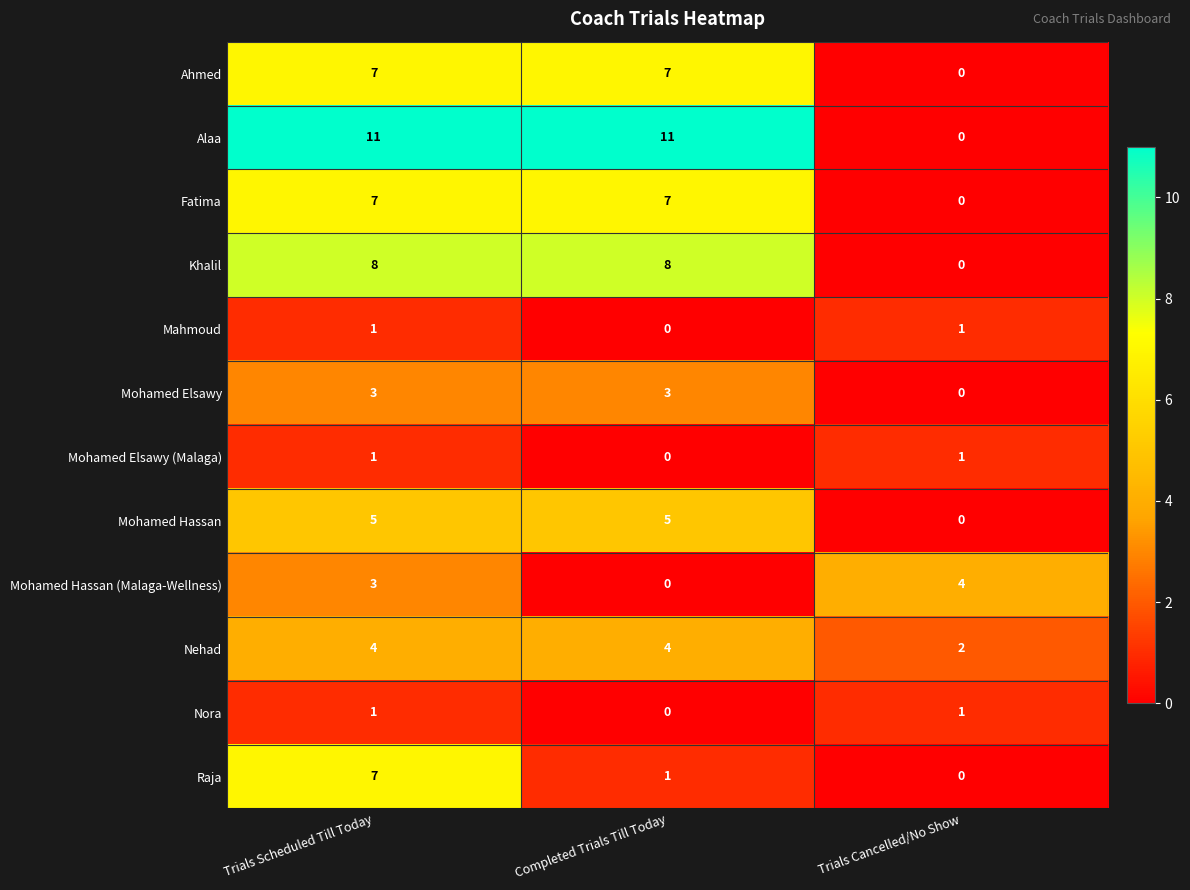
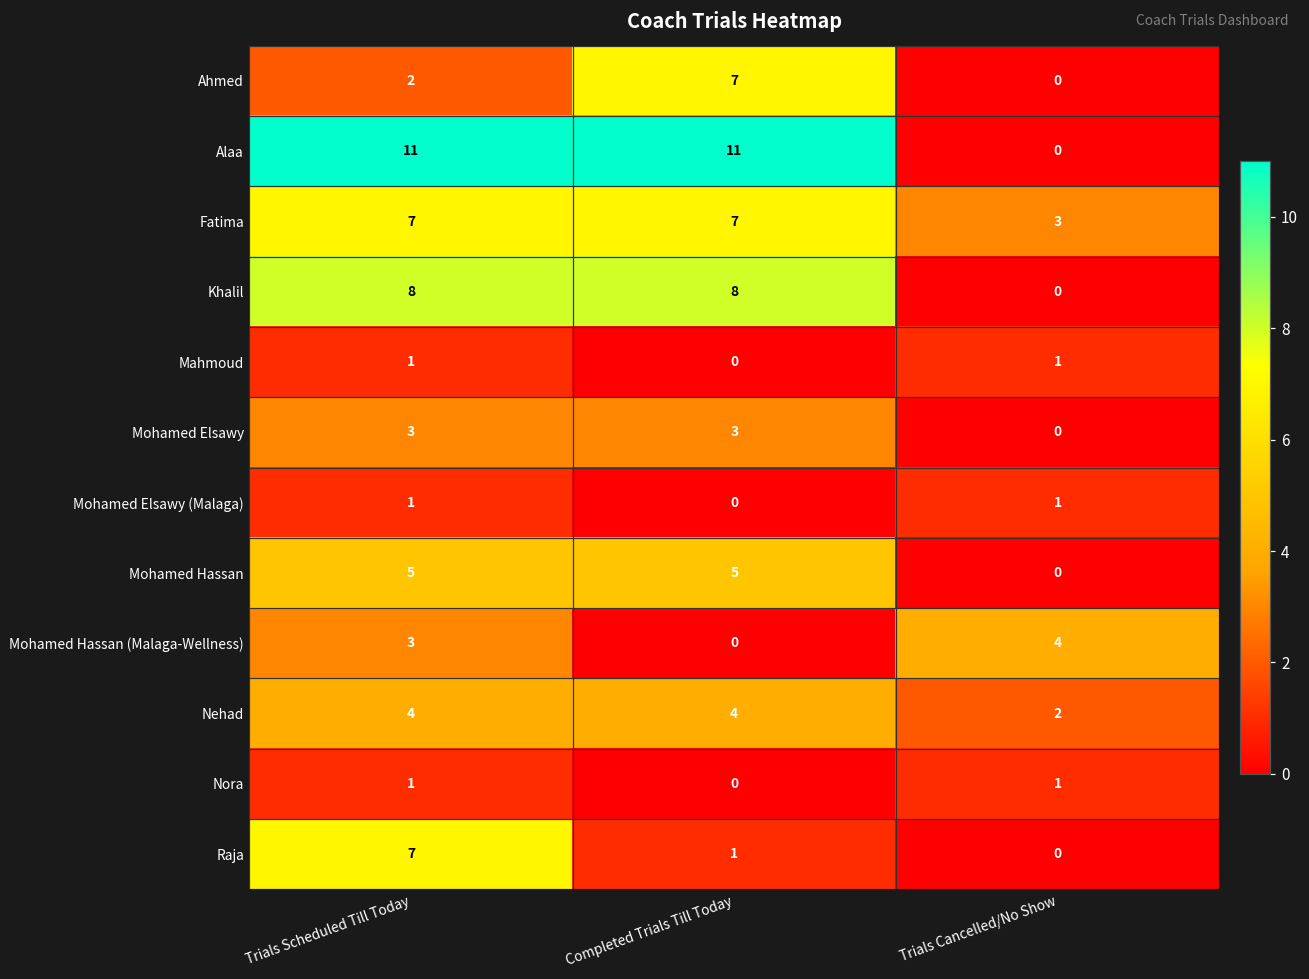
Ahmed, Trials Scheduled Till Today: 7 -> 2
Fatima, Trials Cancelled/No Show: 0 -> 3
